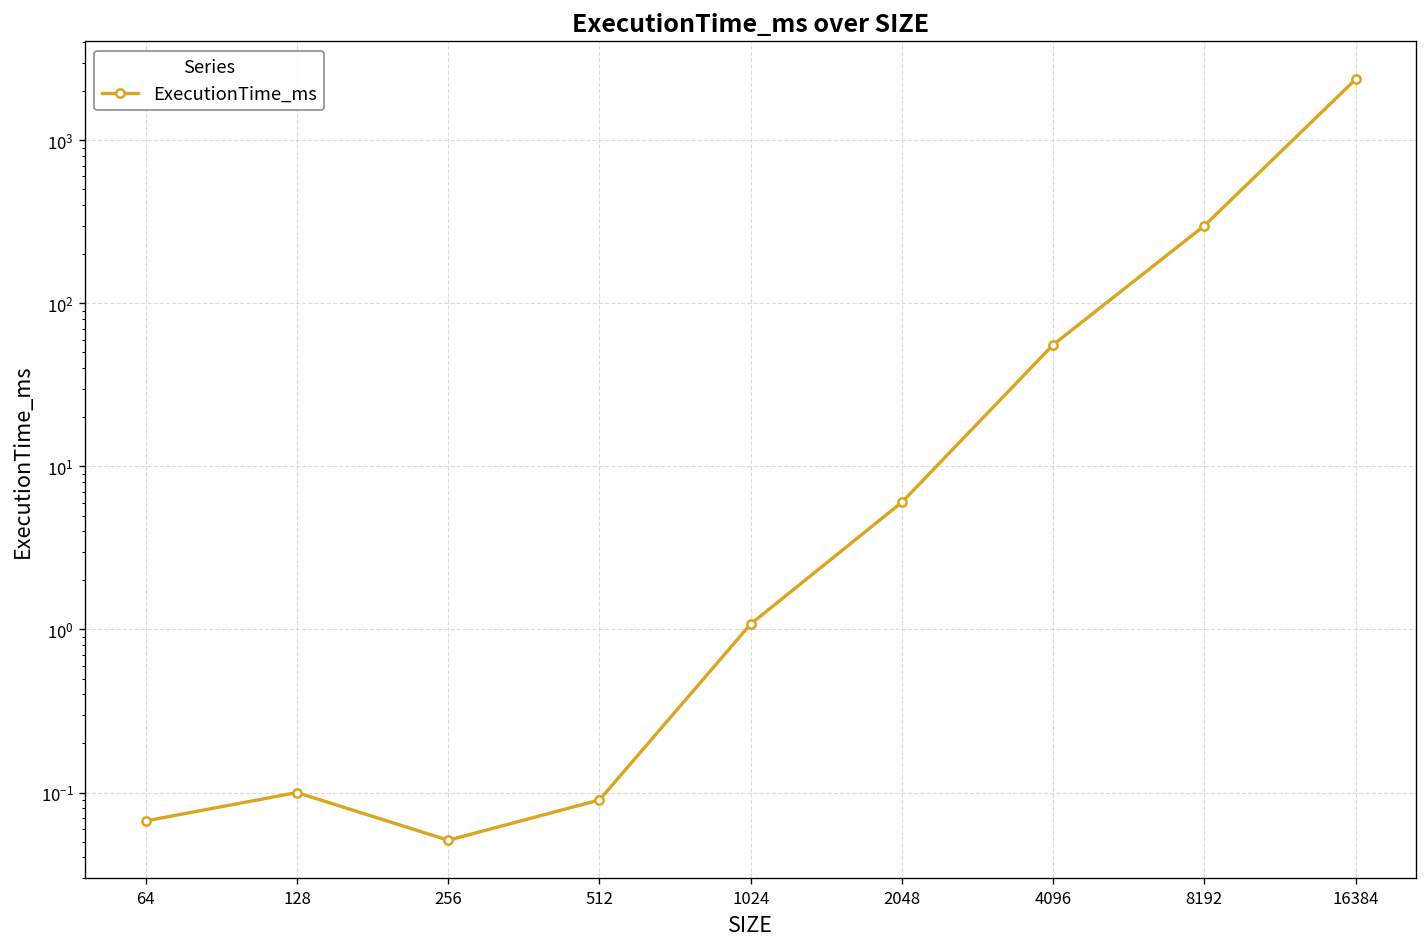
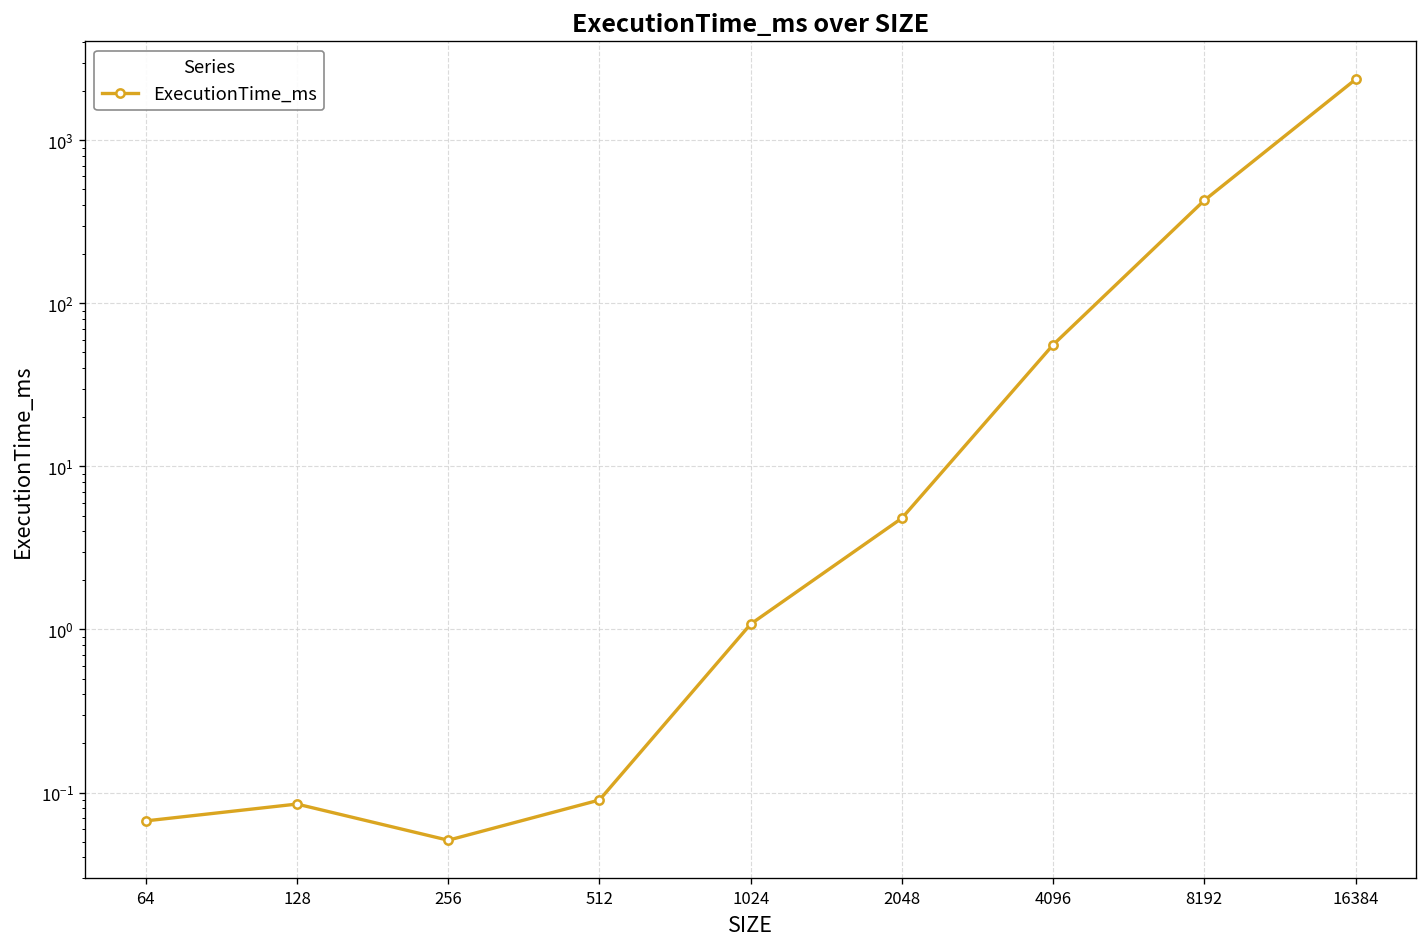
128: 0.10 -> 0.09
2048: 6 -> 4.8
8192: 300 -> 430
